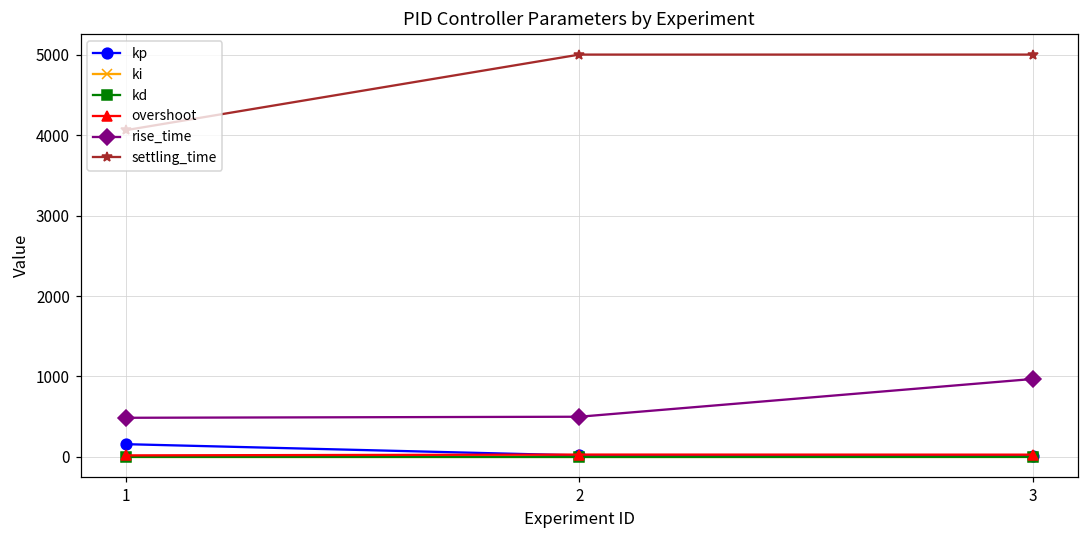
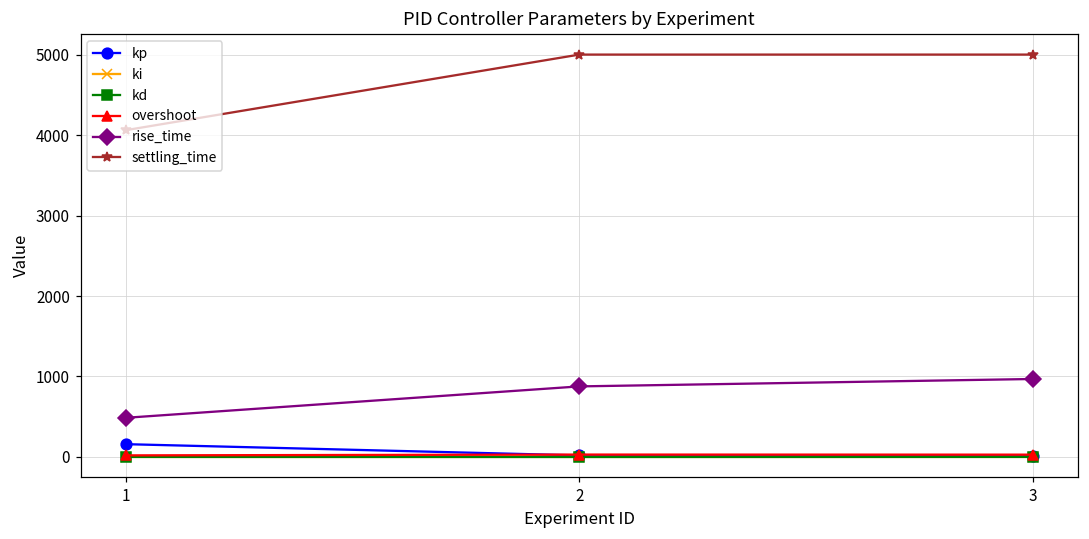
rise_time, 2: 500 -> 900
